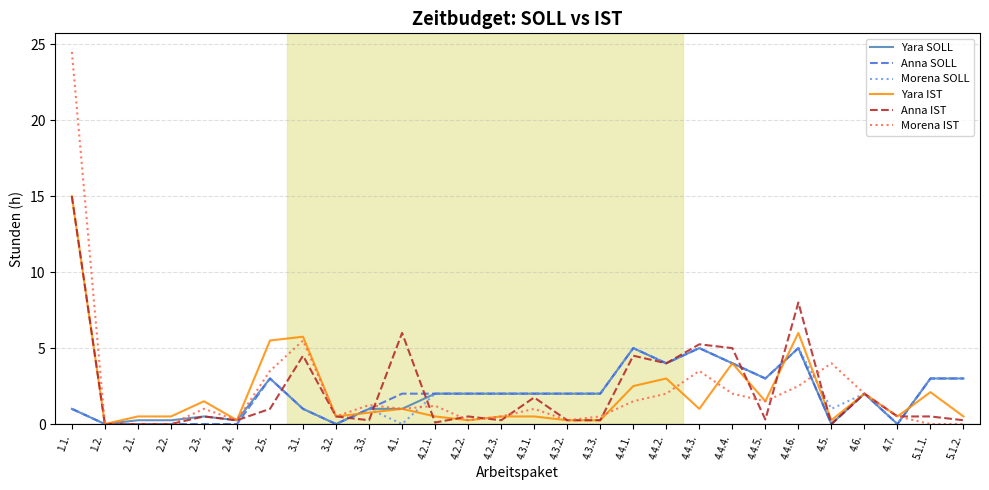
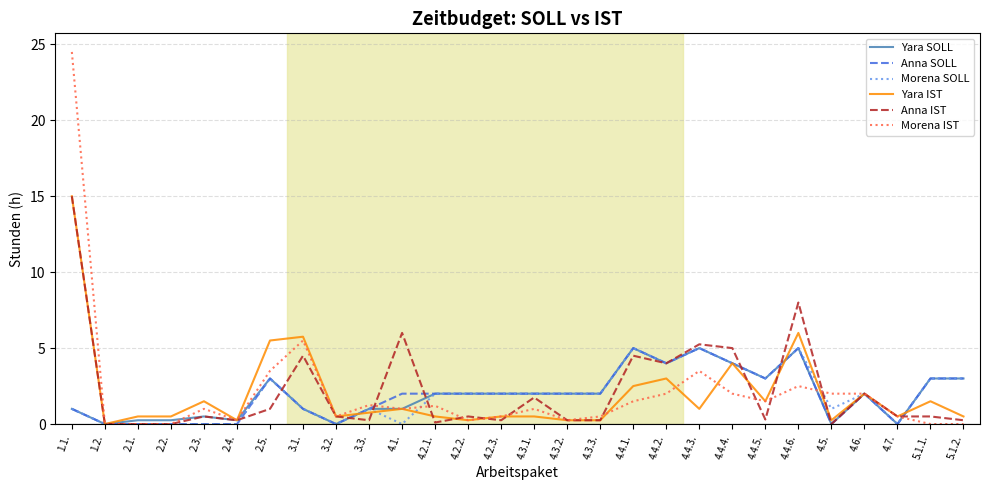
Morena IST, 4.5.: 4 -> 2
Yara IST, 5.1.1.: 2.1 -> 1.5
